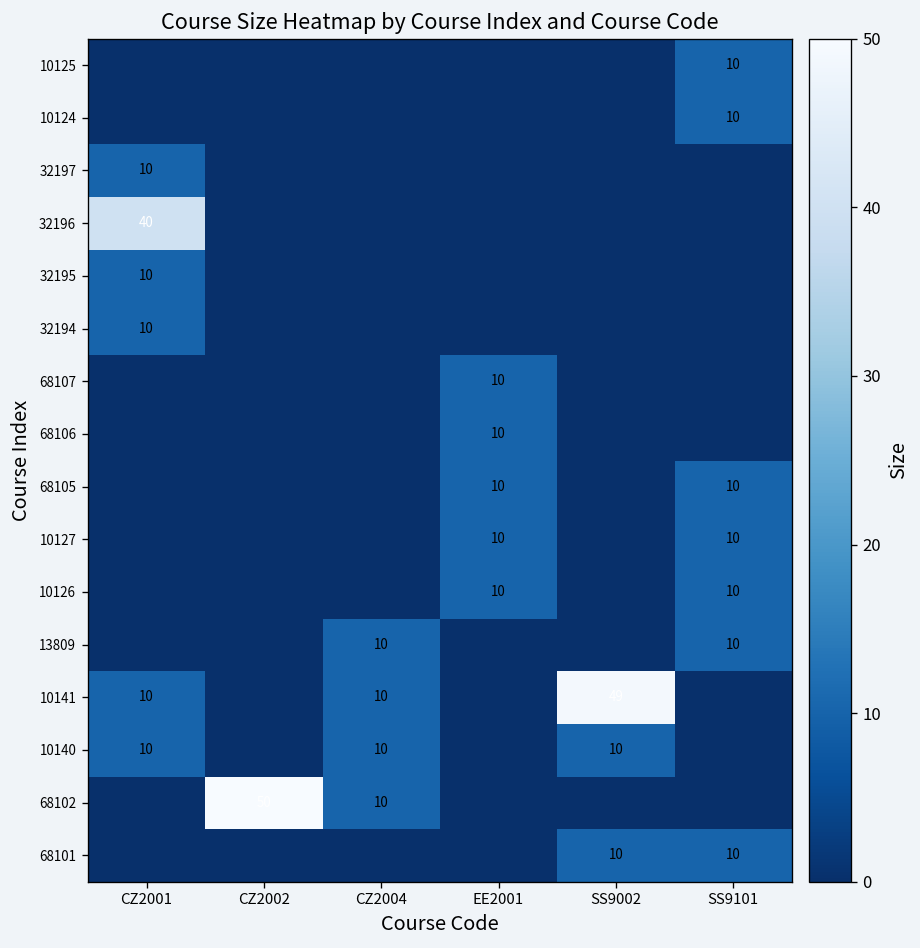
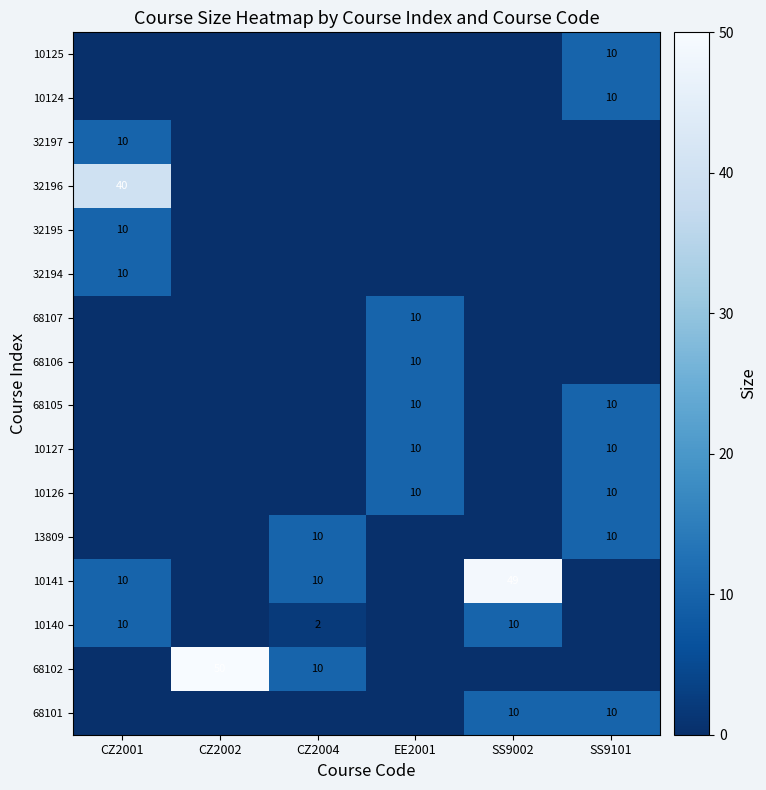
10140, CZ2004: 10 -> 2
